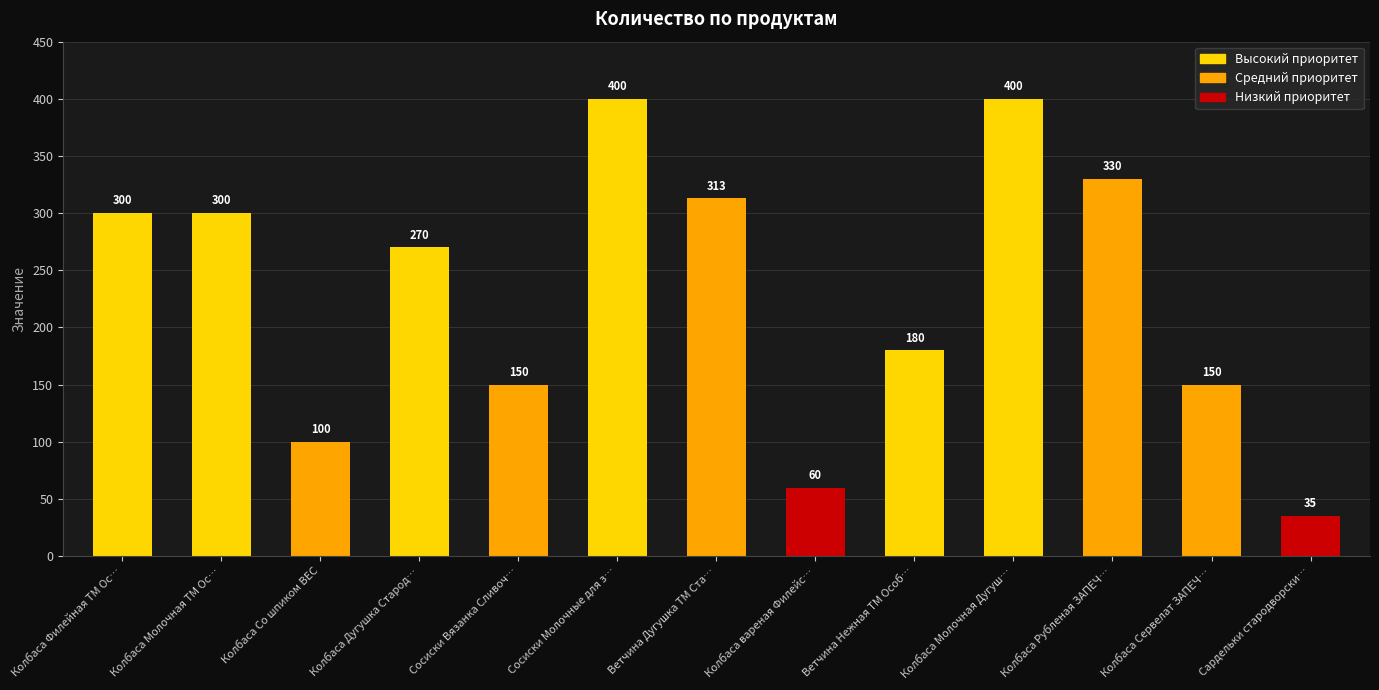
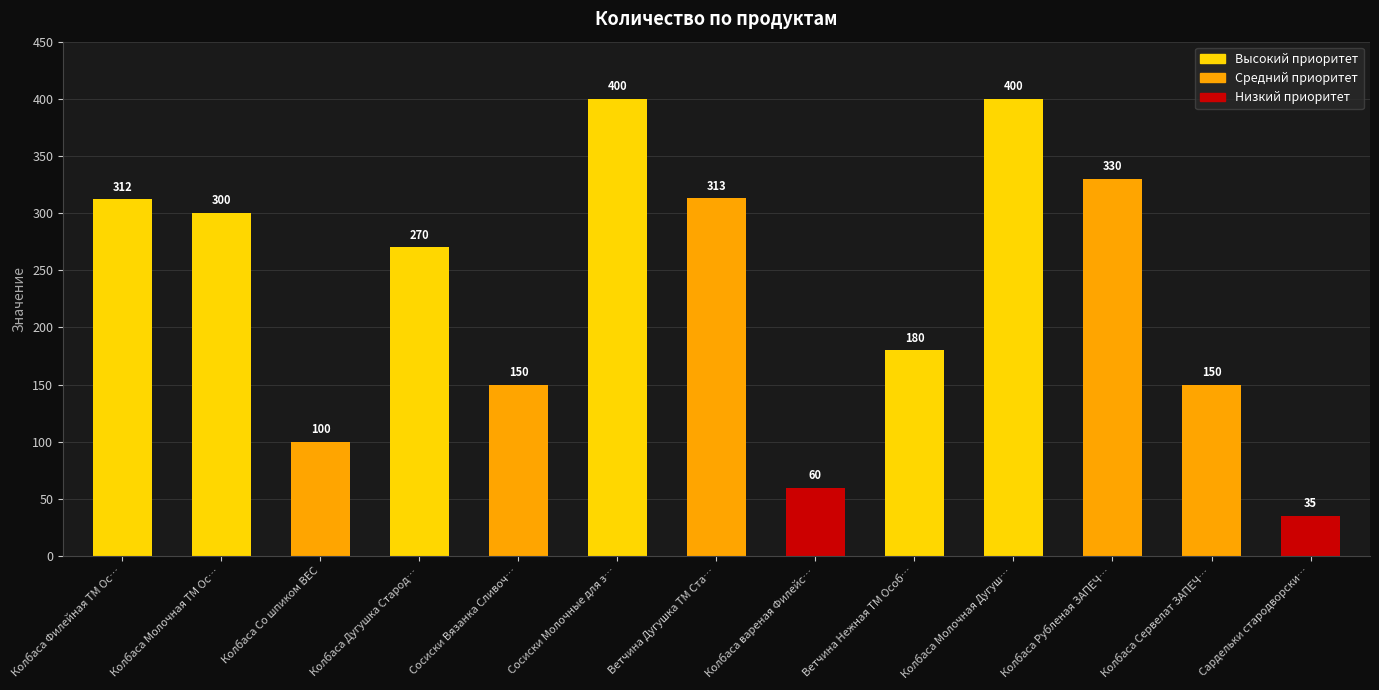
Колбаса Филейная ТМ Ос…: 300 -> 312
